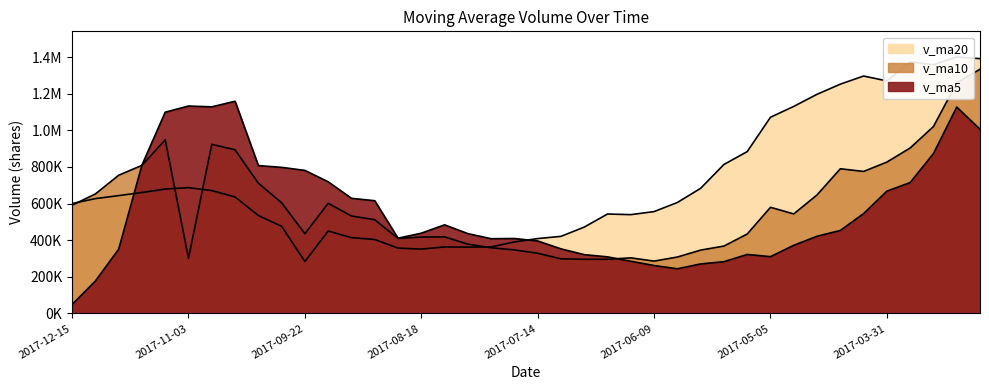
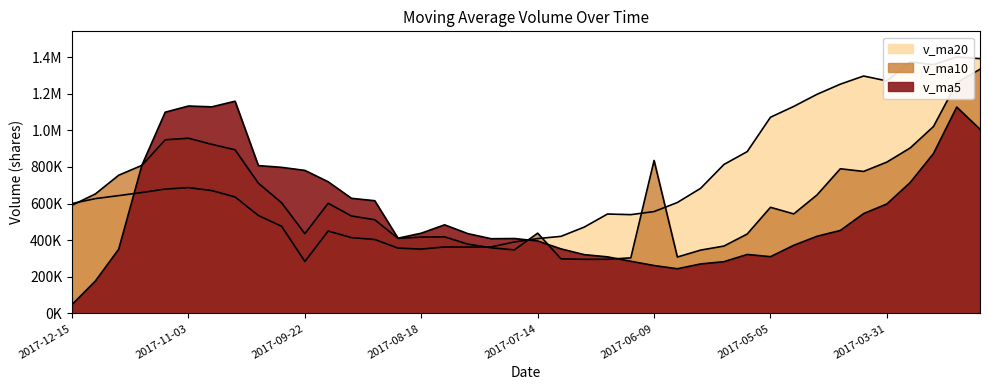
v_ma10, 2017-11-03: 300000 -> 960000
v_ma10, 2017-07-14: 330000 -> 440000
v_ma10, 2017-06-09: 290000 -> 840000
v_ma5, 2017-03-31: 670000 -> 600000
